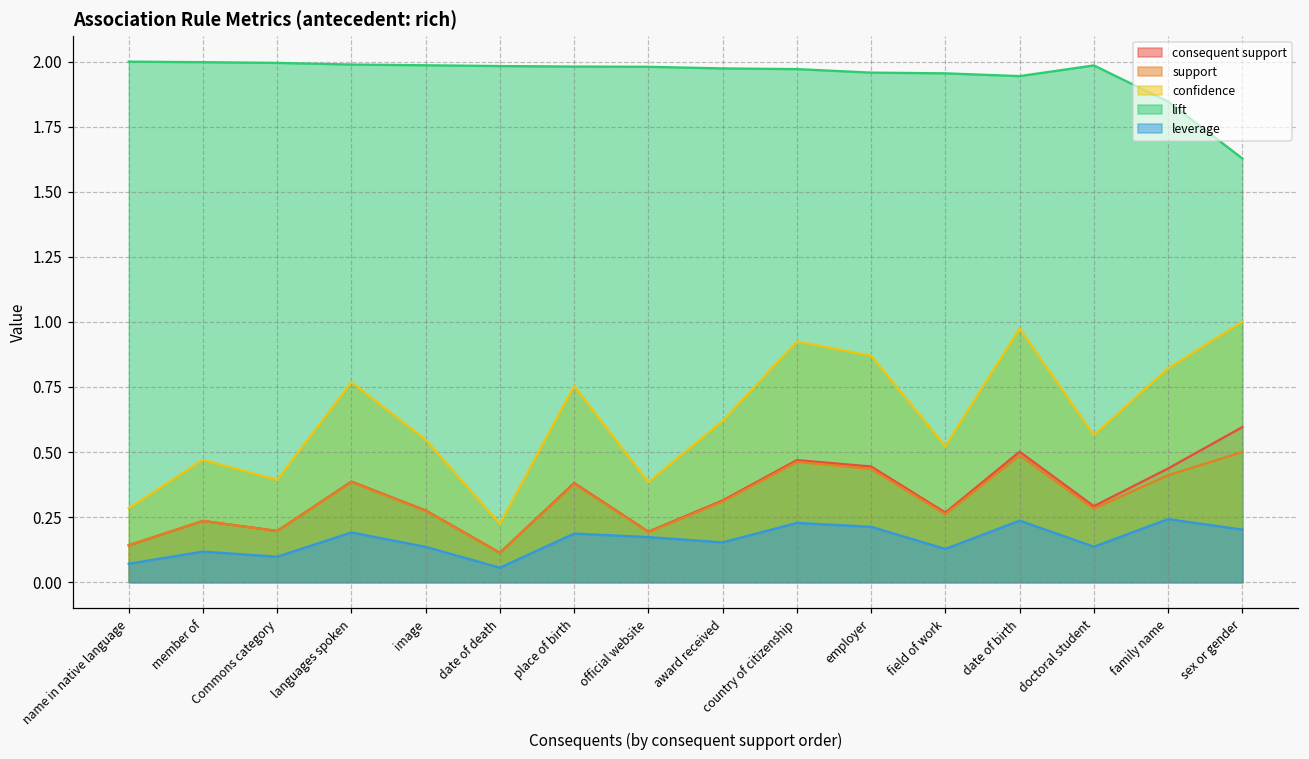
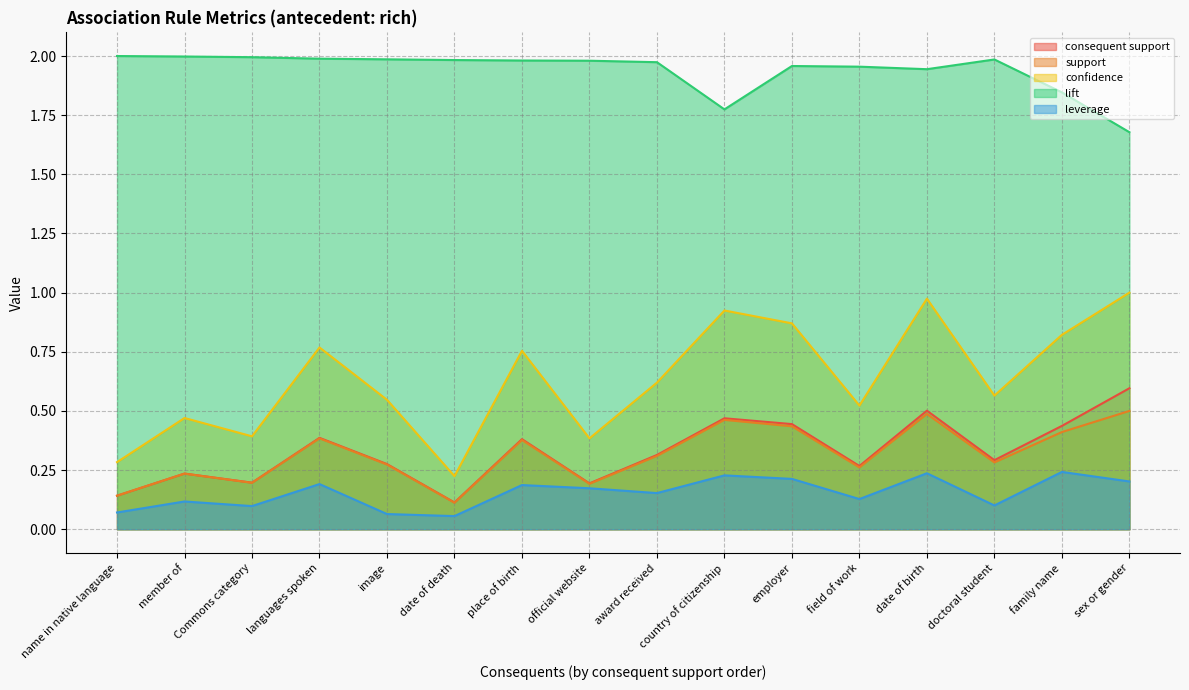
leverage, image: 0.14 -> 0.06
lift, country of citizenship: 1.97 -> 1.77
leverage, doctoral student: 0.14 -> 0.10
lift, sex or gender: 1.63 -> 1.68
